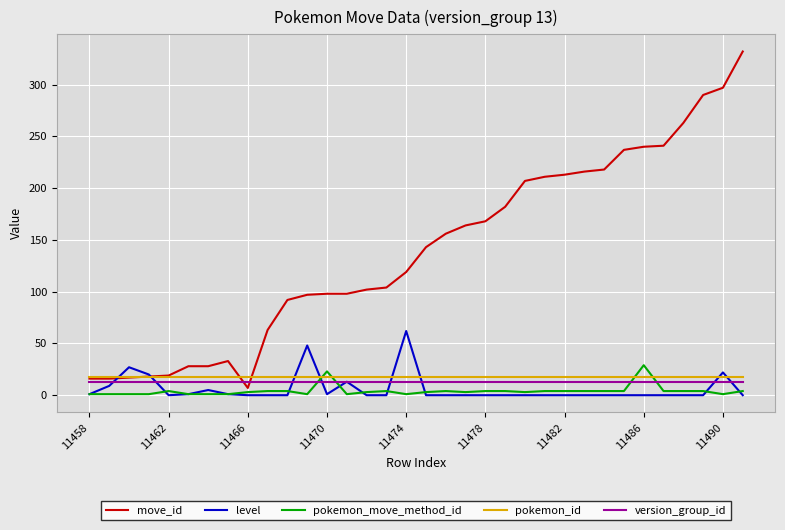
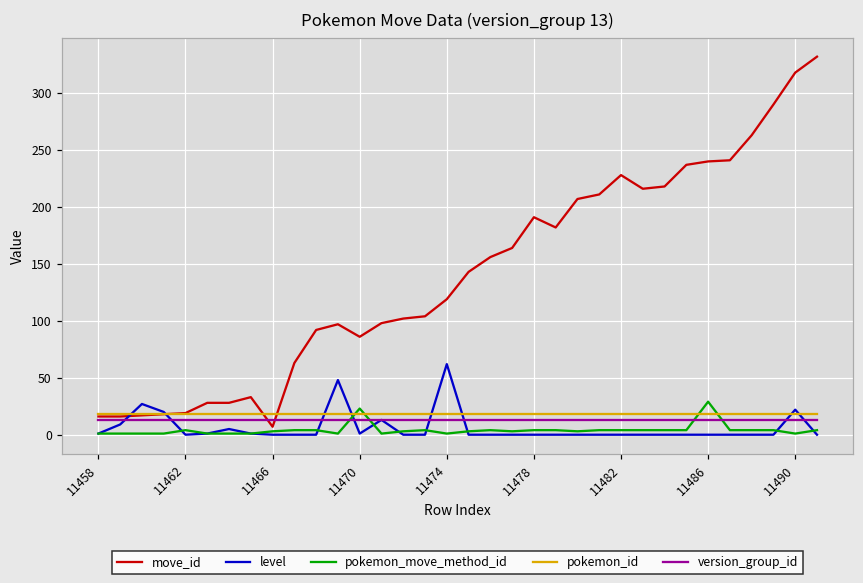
move_id, 11470: 98 -> 86
move_id, 11478: 168 -> 191
move_id, 11482: 213 -> 228
move_id, 11490: 297 -> 318
